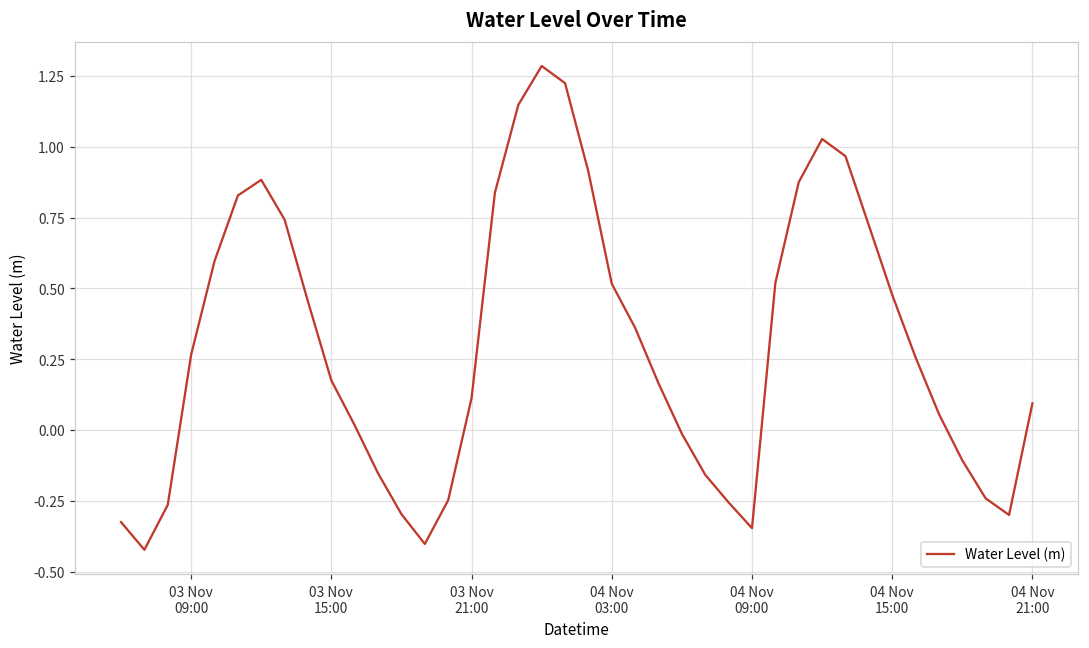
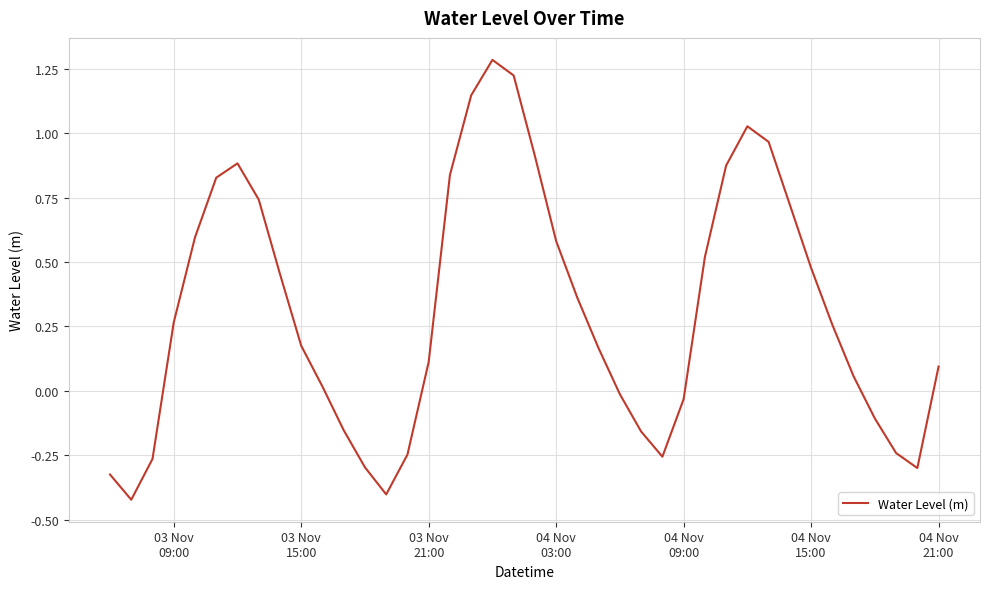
04 Nov 03:00: 0.52 -> 0.58
04 Nov 09:00: -0.35 -> -0.03
